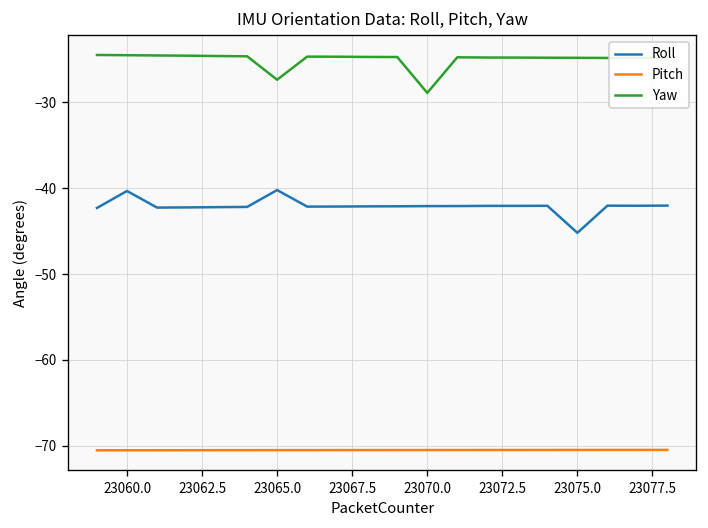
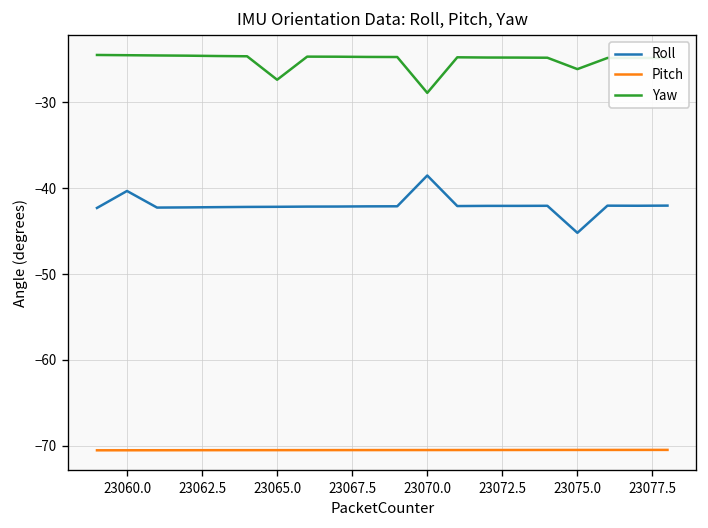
Roll, 23065.0: -40 -> -42
Roll, 23070.0: -42 -> -39
Yaw, 23075.0: -25 -> -26
